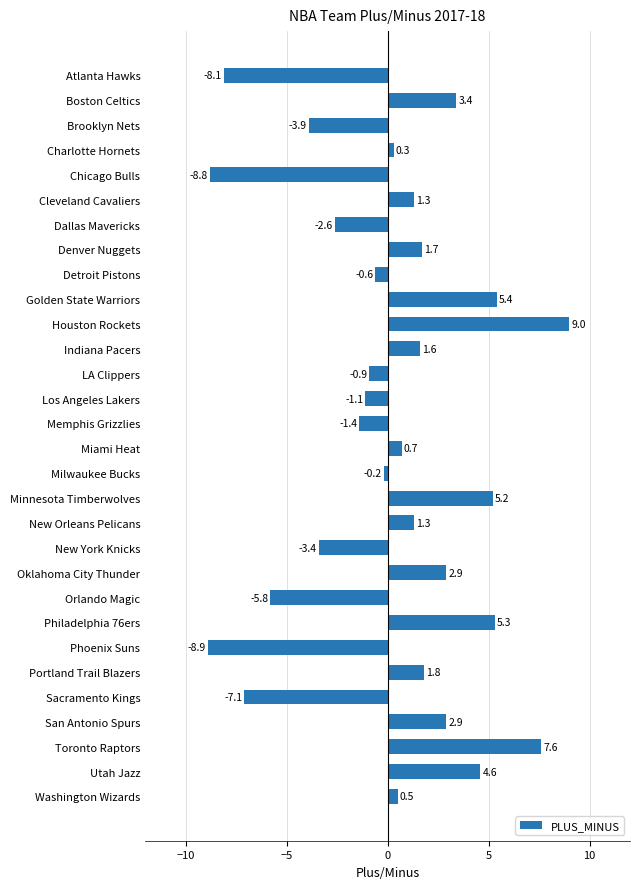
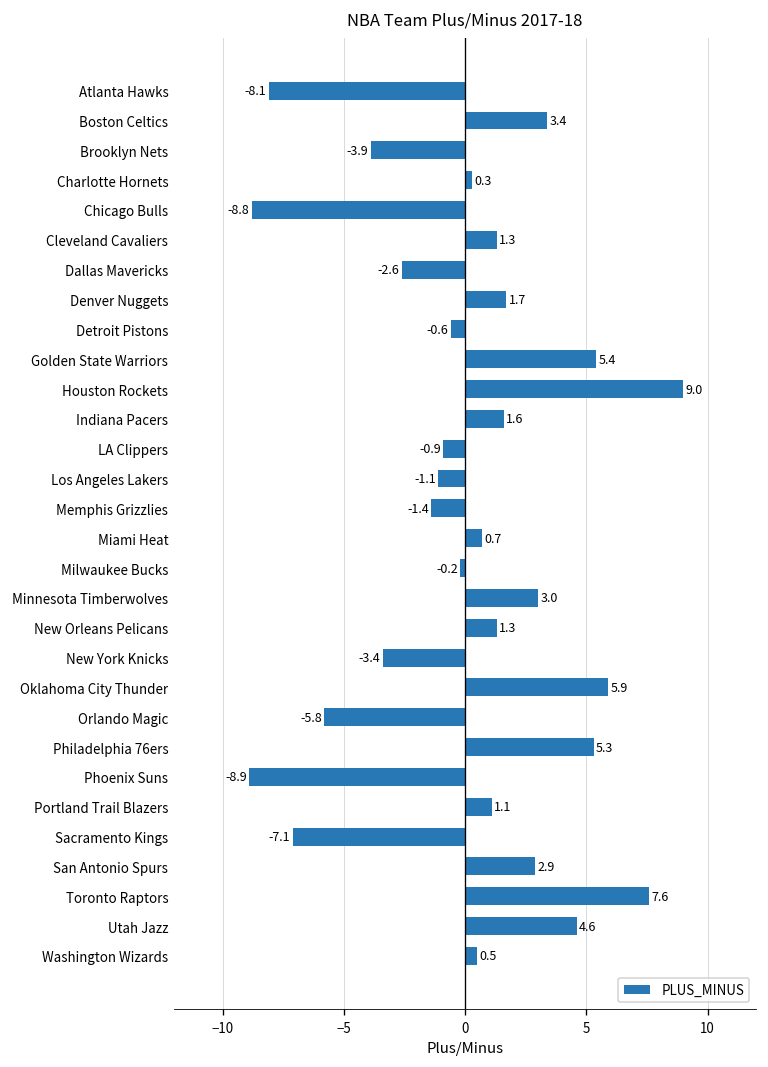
Minnesota Timberwolves: 5.2 -> 3.0
Oklahoma City Thunder: 2.9 -> 5.9
Portland Trail Blazers: 1.8 -> 1.1
